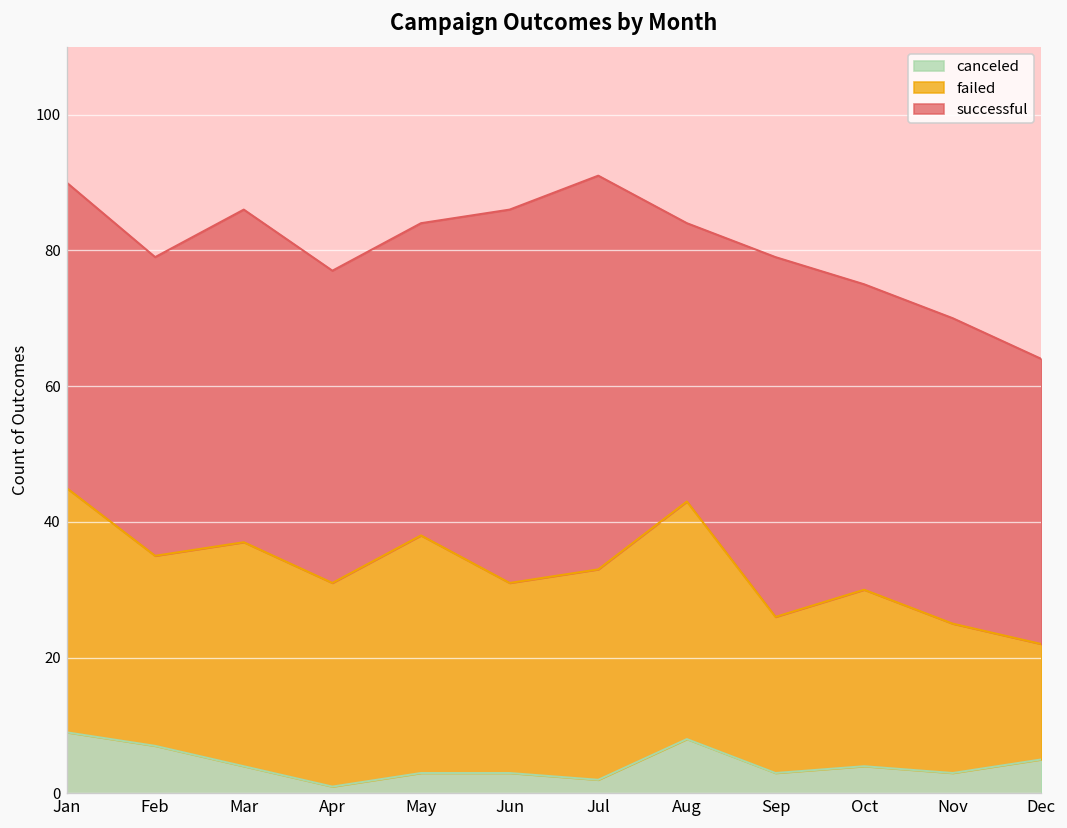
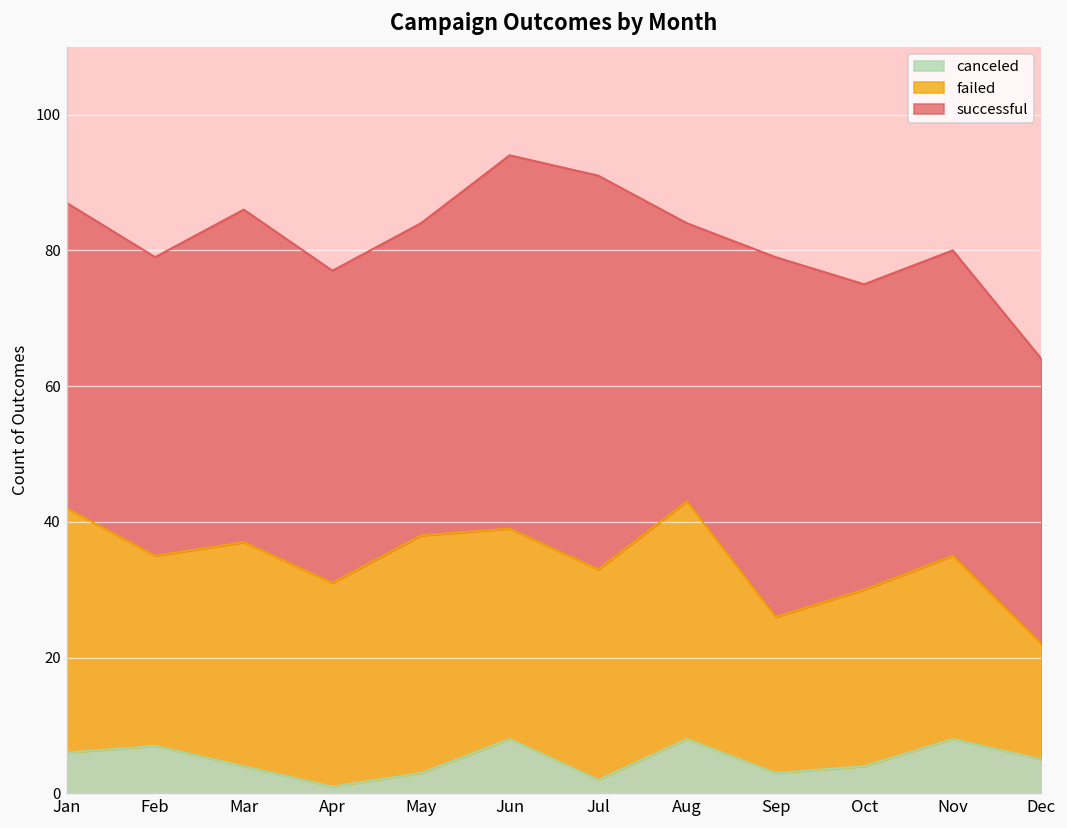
canceled, Jan: 9 -> 6
canceled, Jun: 3 -> 8
failed, Jun: 28 -> 31
canceled, Nov: 3 -> 8
failed, Nov: 22 -> 27
